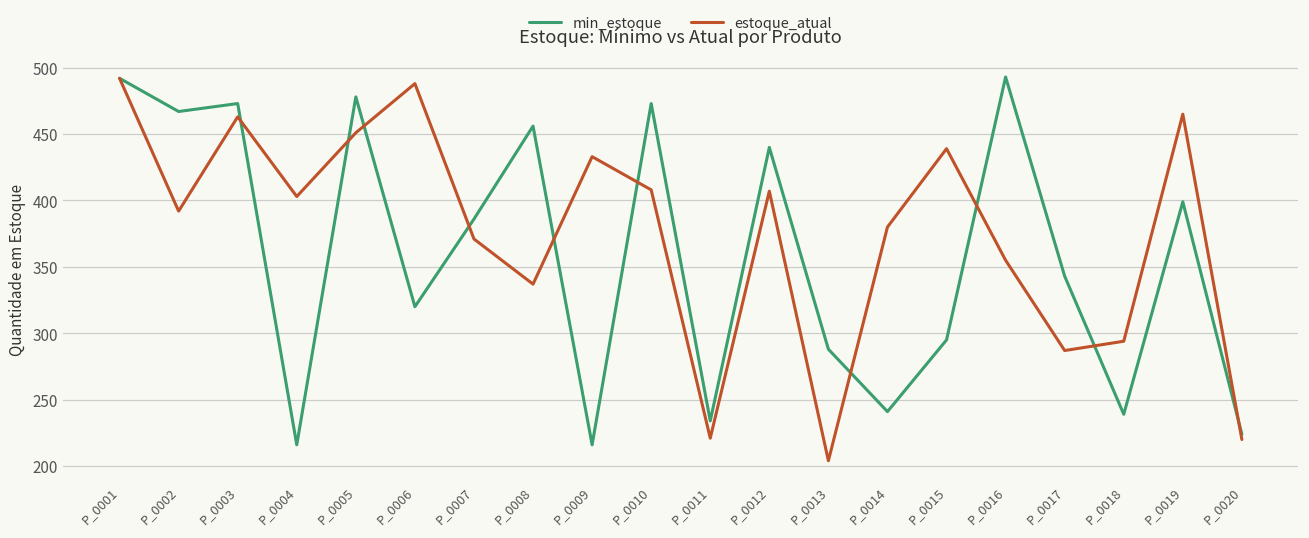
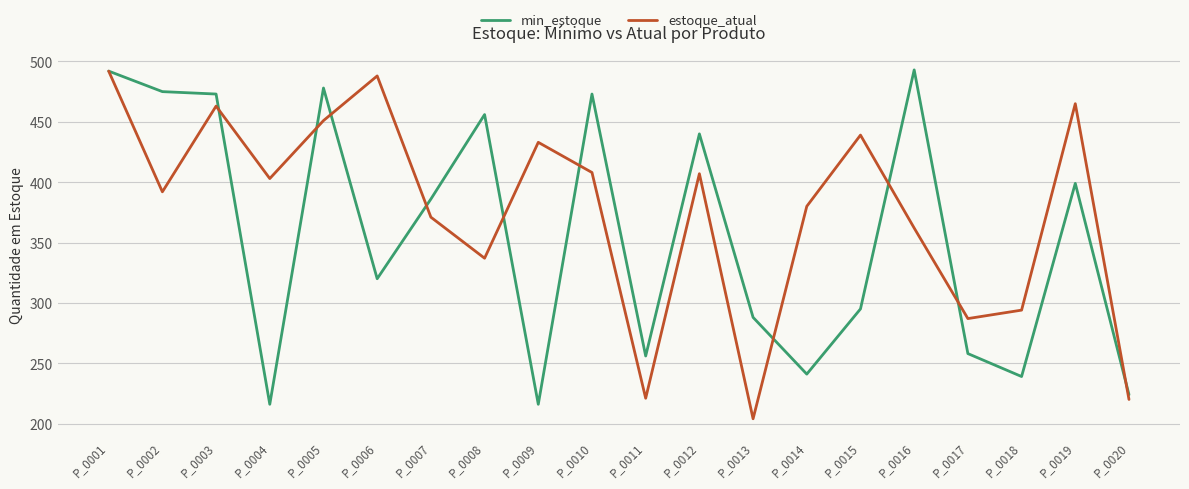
min_estoque, P_0002: 467 -> 475
min_estoque, P_0011: 234 -> 256
estoque_atual, P_0016: 355 -> 362
min_estoque, P_0017: 343 -> 258
